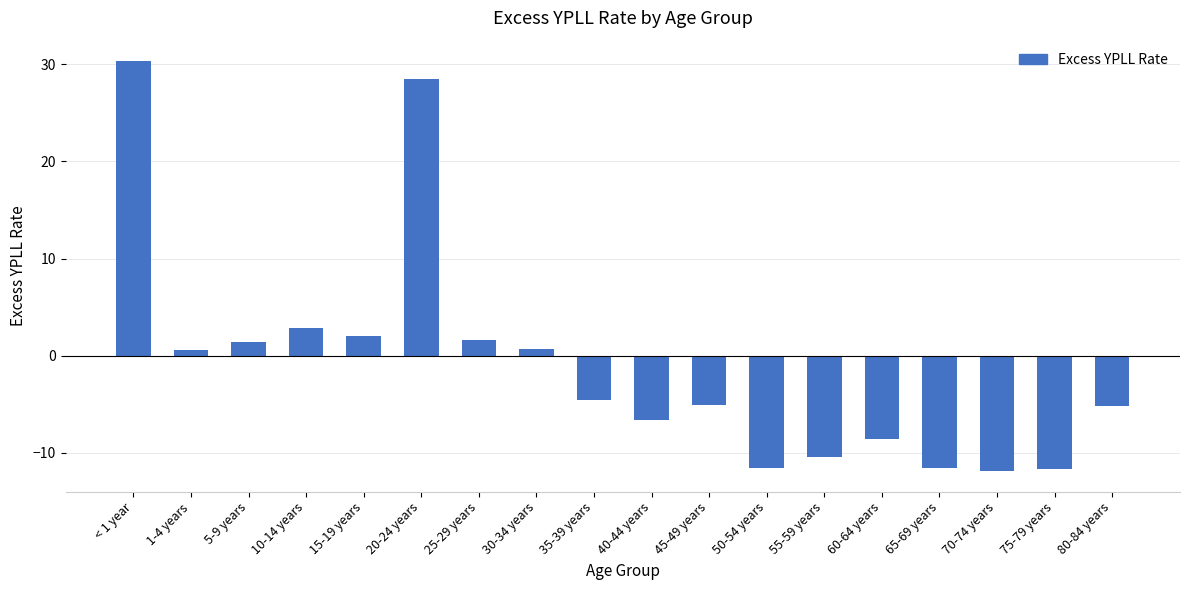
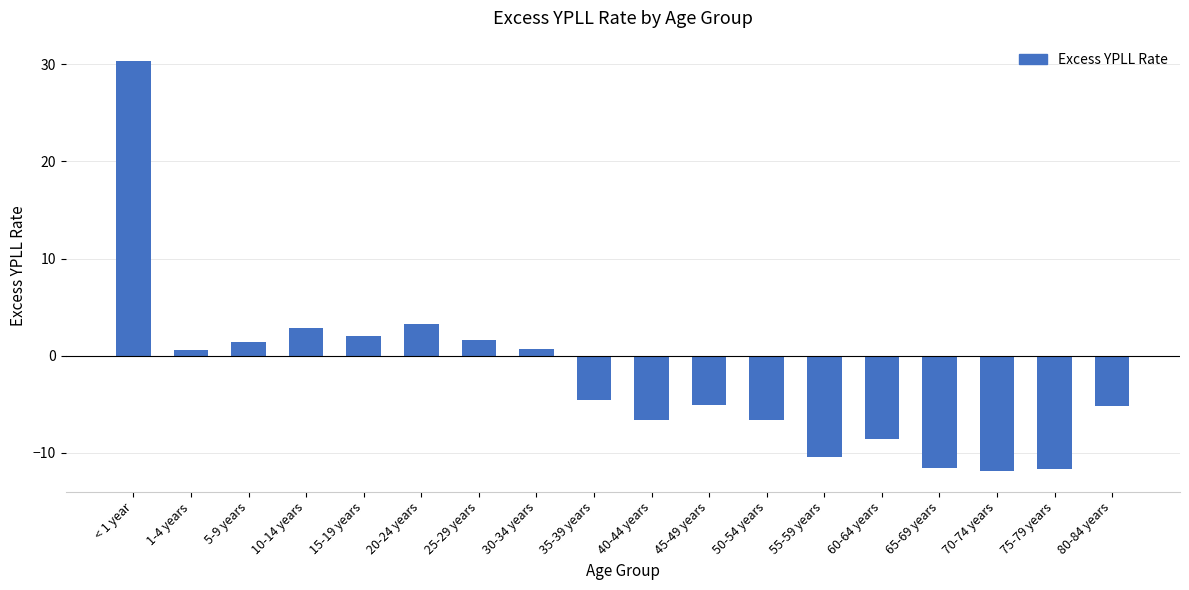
20-24 years: 29 -> 3
50-54 years: -12 -> -7
